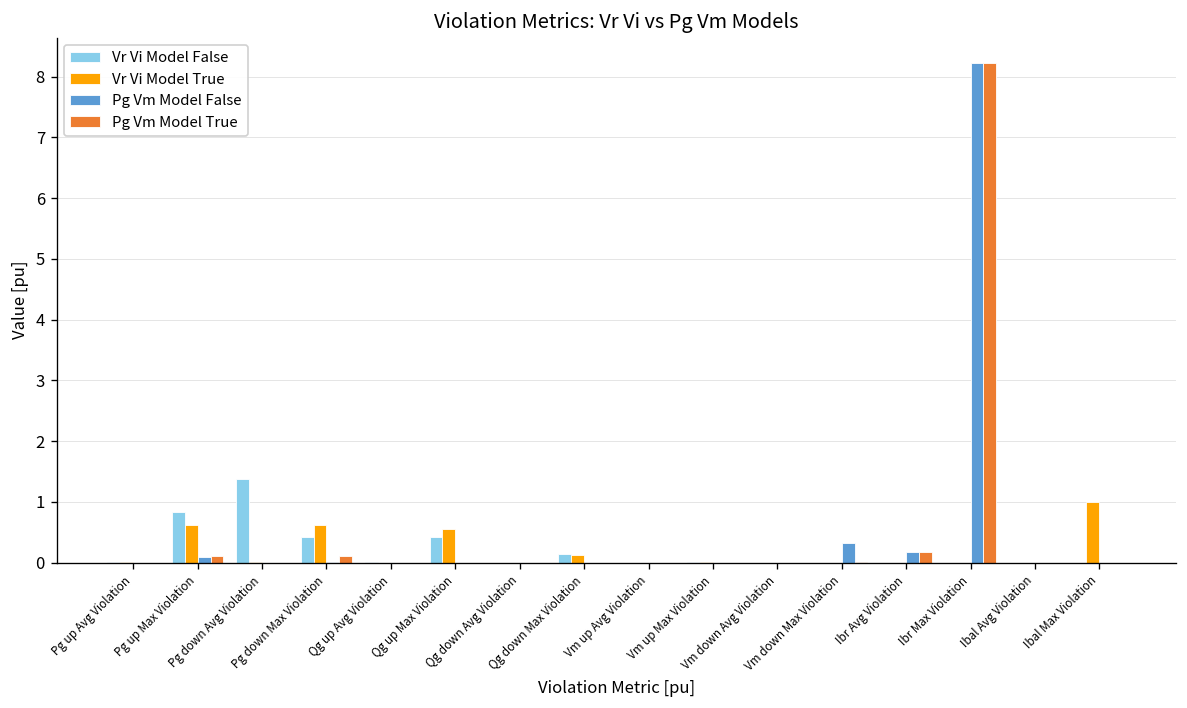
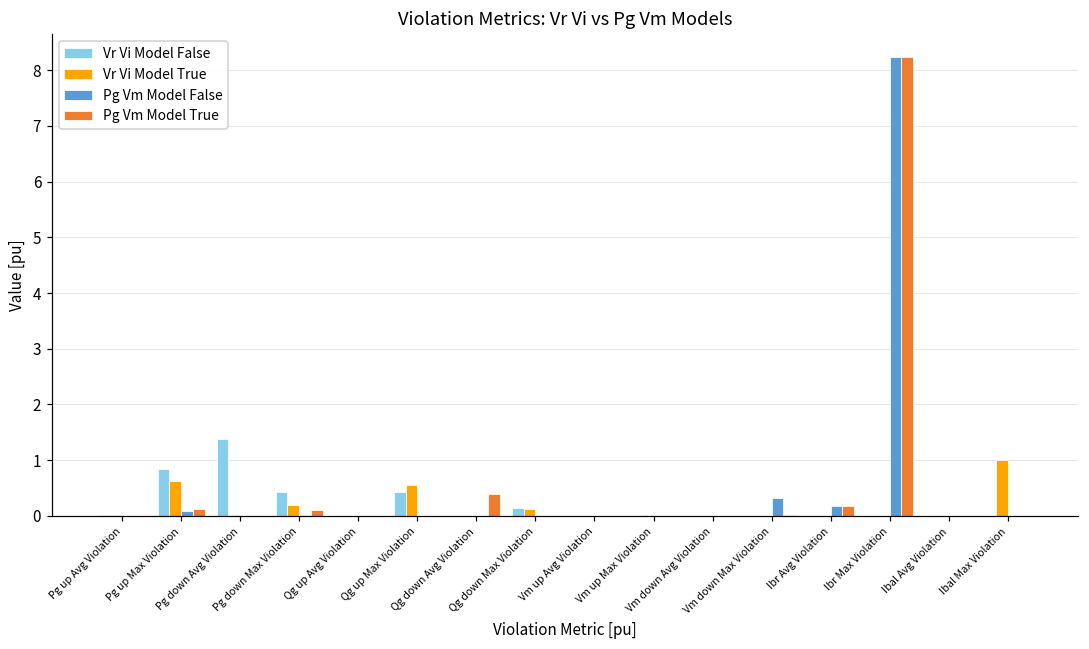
Vr Vi Model True, Pg down Max Violation: 0.6 -> 0.2
Pg Vm Model True, Qg down Avg Violation: 0.0 -> 0.4
